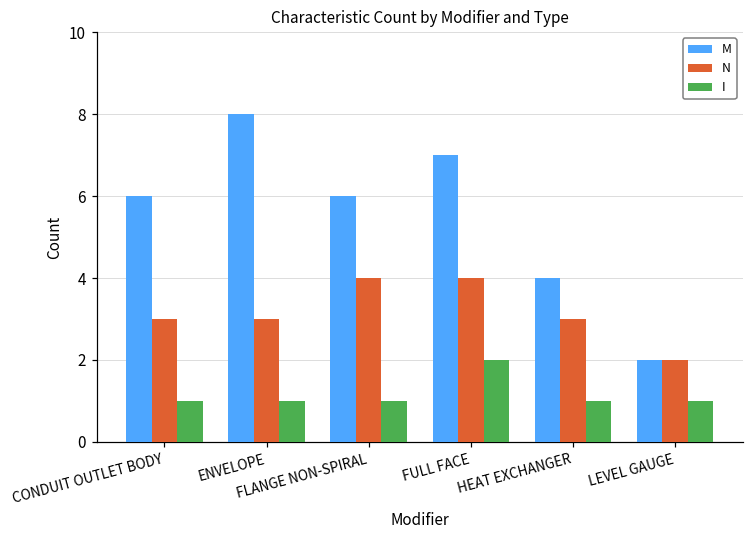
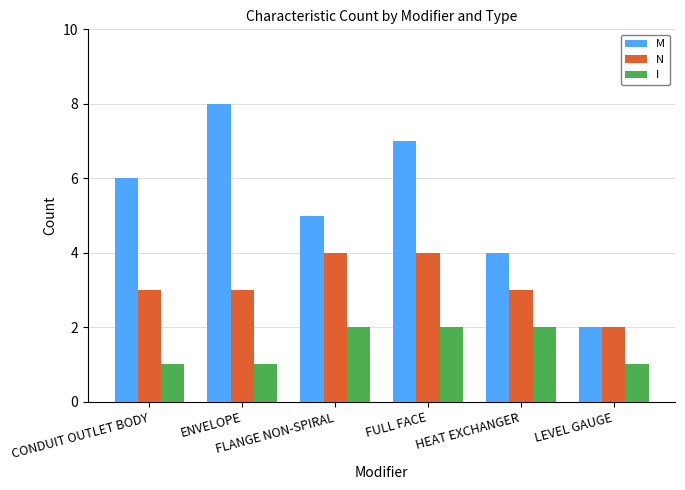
M, FLANGE NON-SPIRAL: 6 -> 5
I, FLANGE NON-SPIRAL: 1 -> 2
I, HEAT EXCHANGER: 1 -> 2
